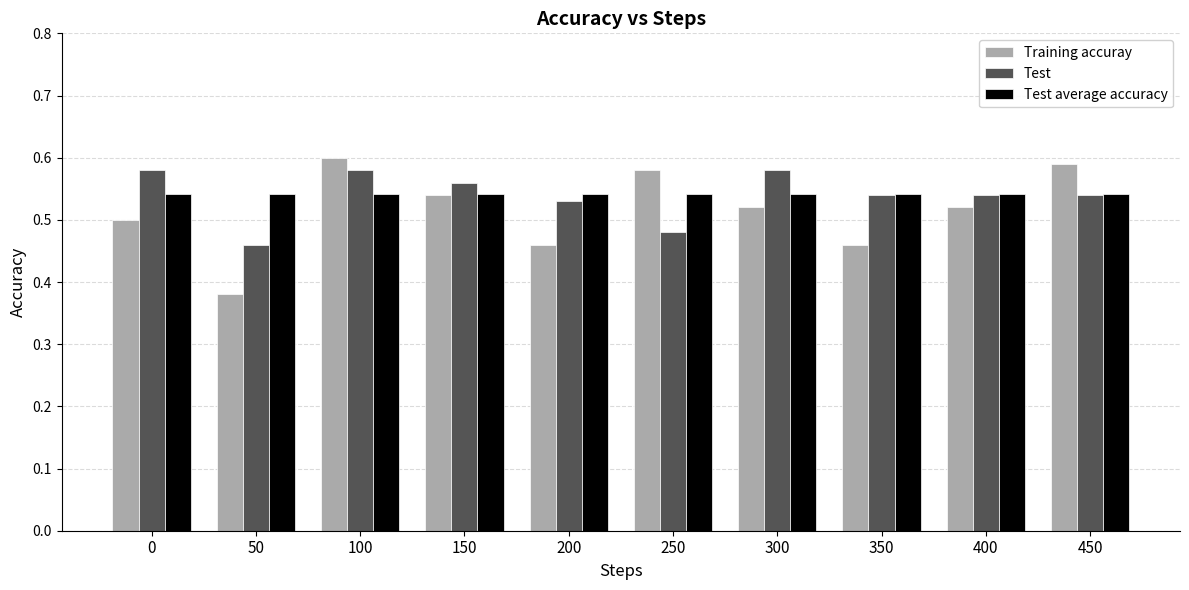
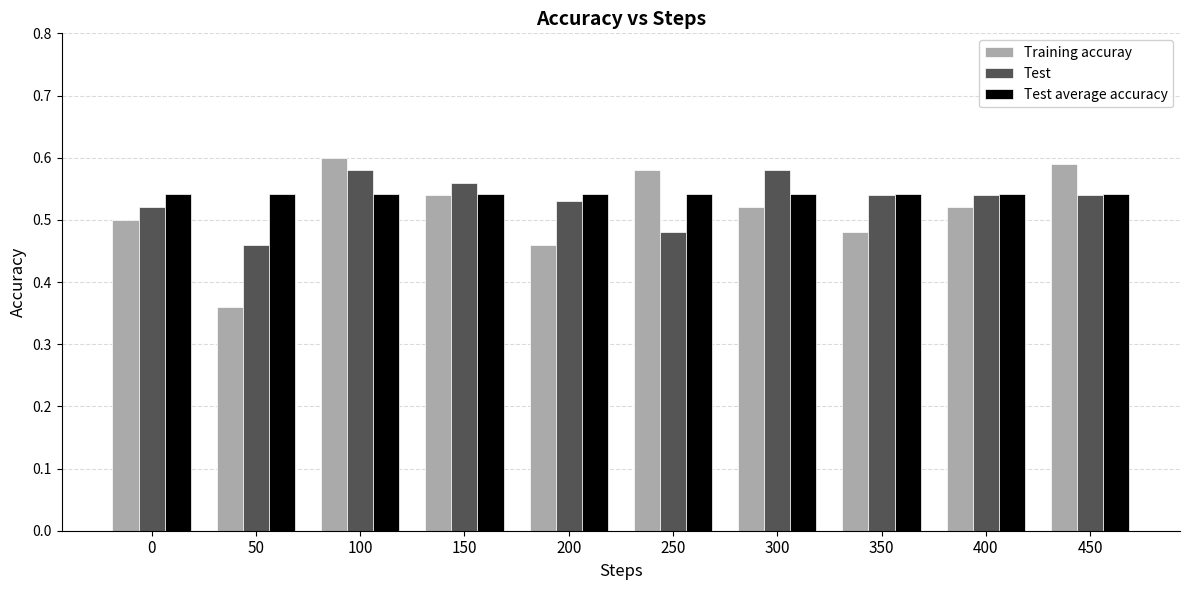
Test, 0: 0.58 -> 0.52
Training accuray, 50: 0.38 -> 0.36
Training accuray, 350: 0.46 -> 0.48
